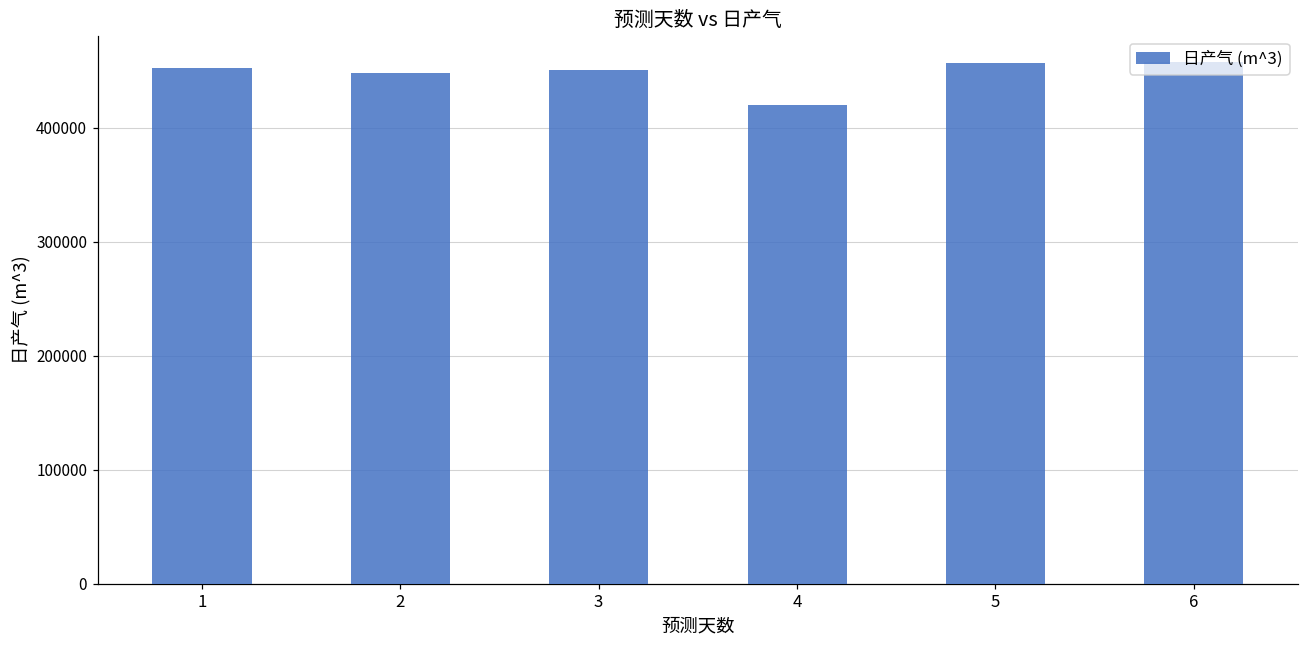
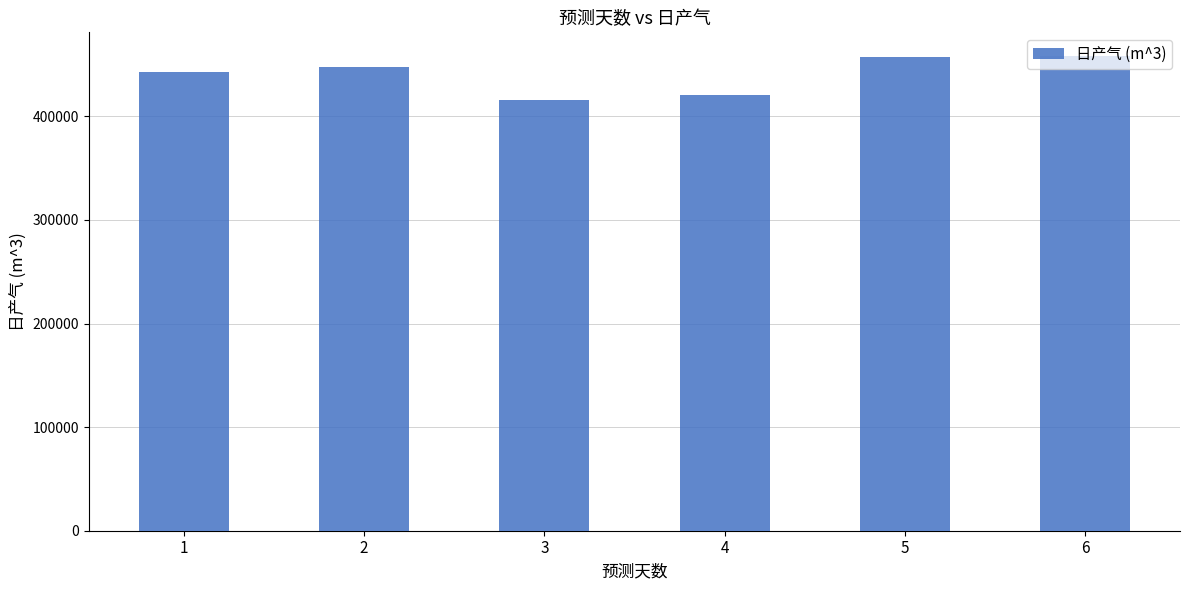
1: 453000 -> 443000
3: 451000 -> 416000
